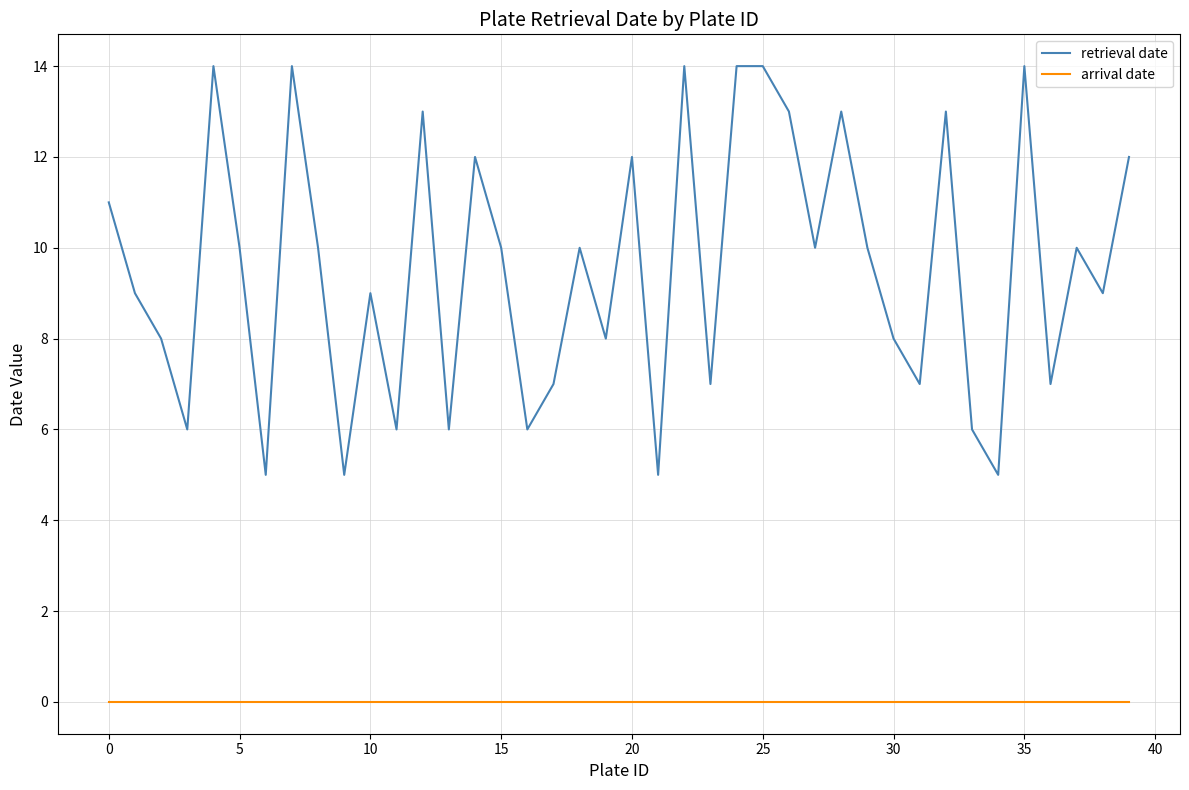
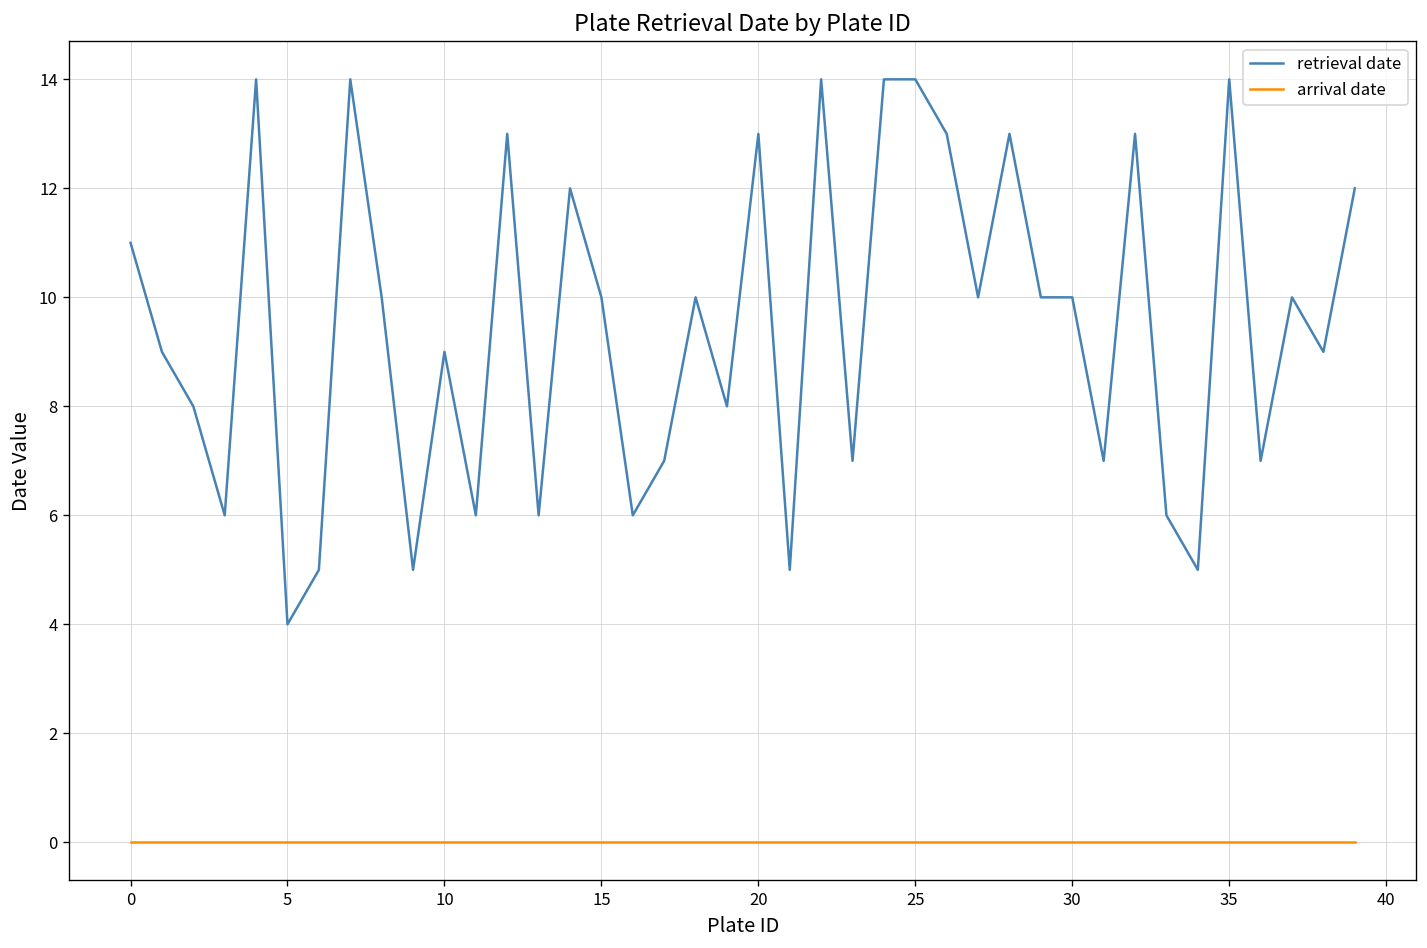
retrieval date, 5: 10 -> 4
retrieval date, 20: 12 -> 13
retrieval date, 30: 8 -> 10
